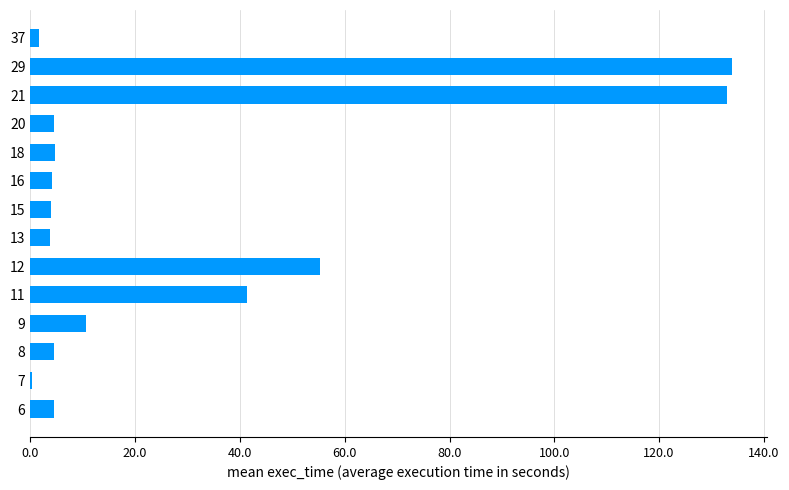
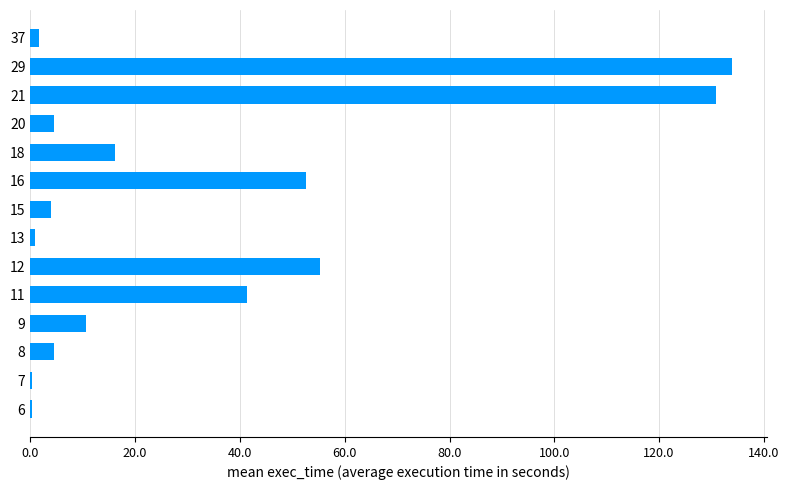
21: 133 -> 131
18: 5 -> 16
16: 4 -> 53
13: 4 -> 1
6: 5 -> 0
